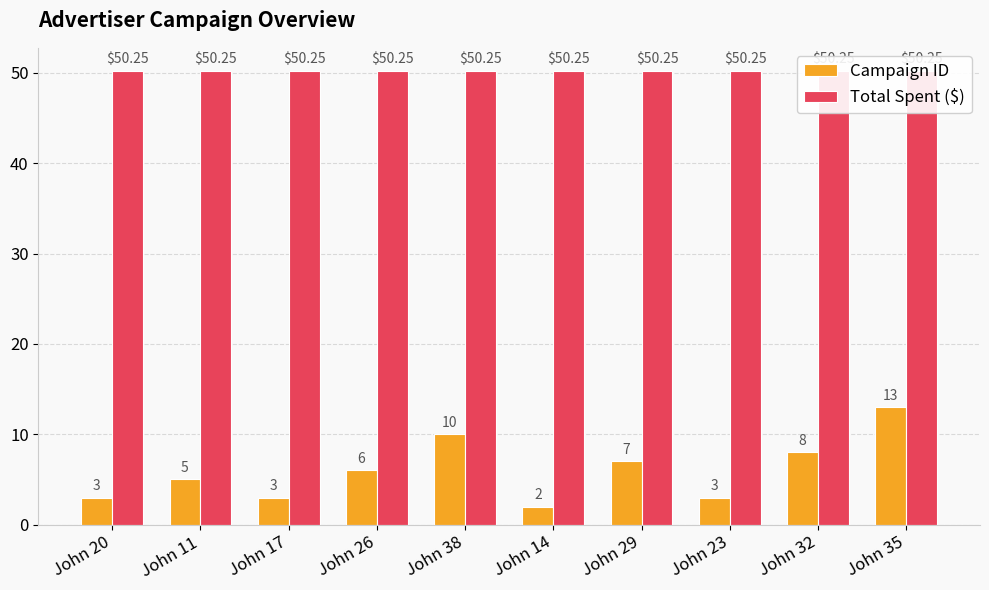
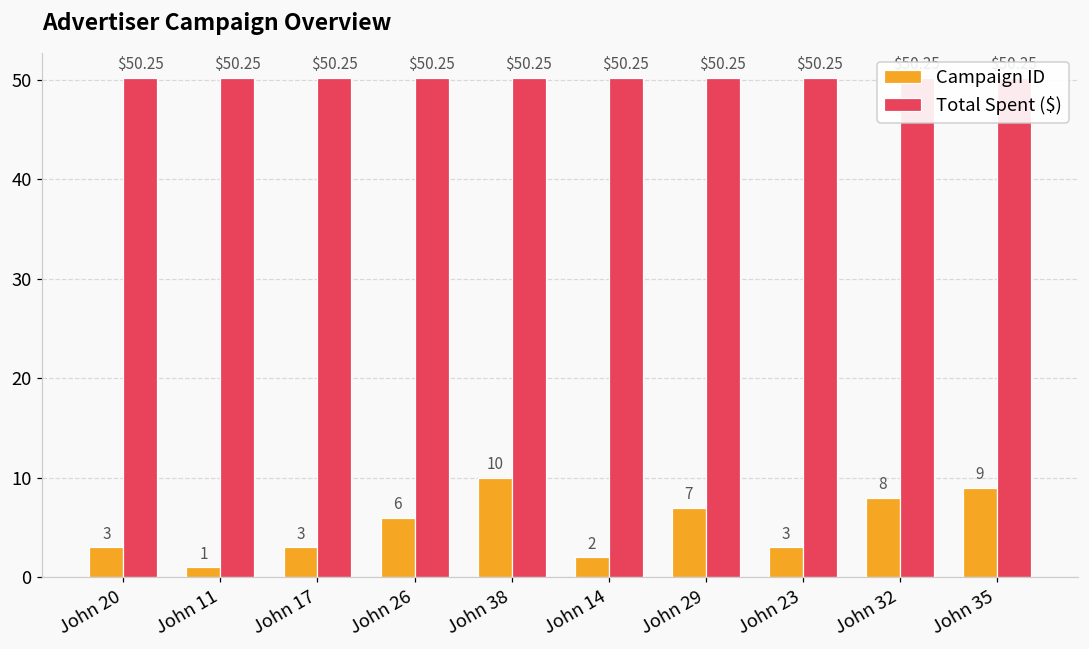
Campaign ID, John 11: 5 -> 1
Campaign ID, John 35: 13 -> 9
